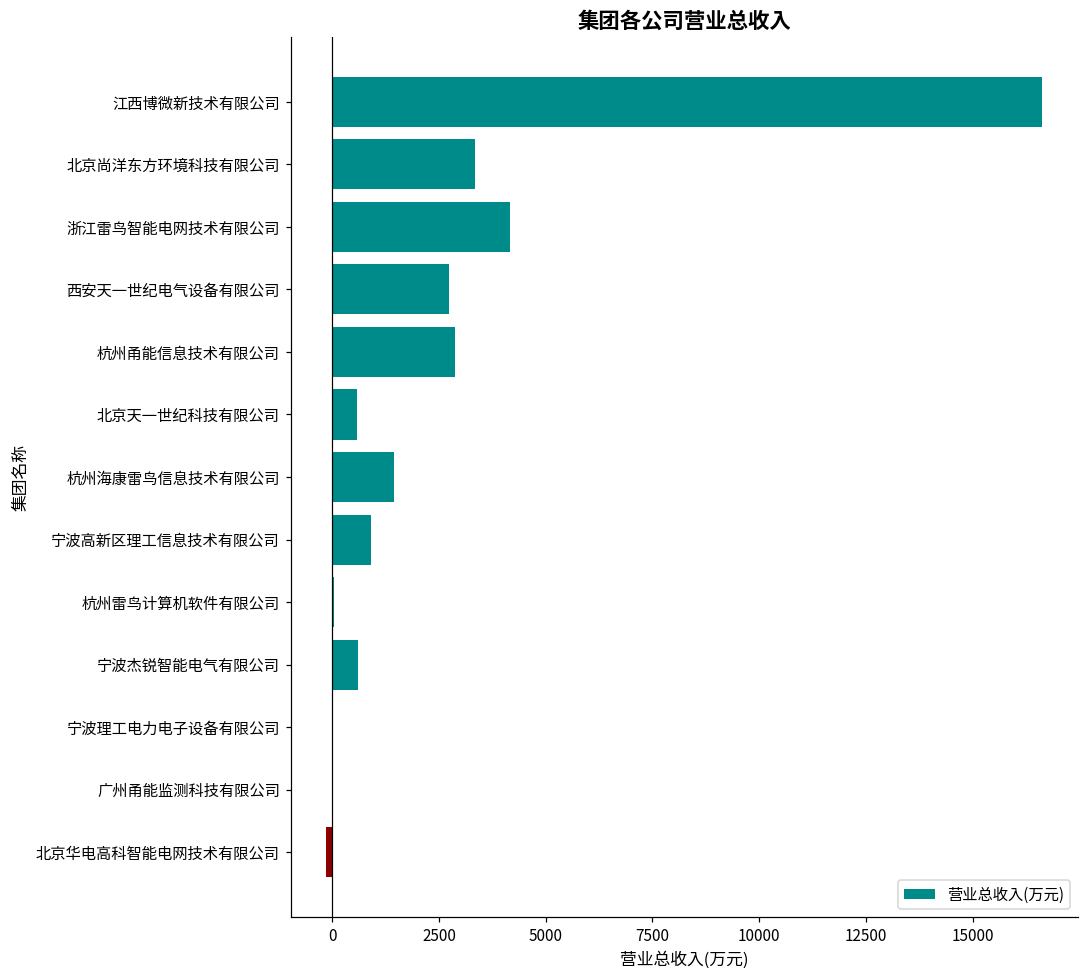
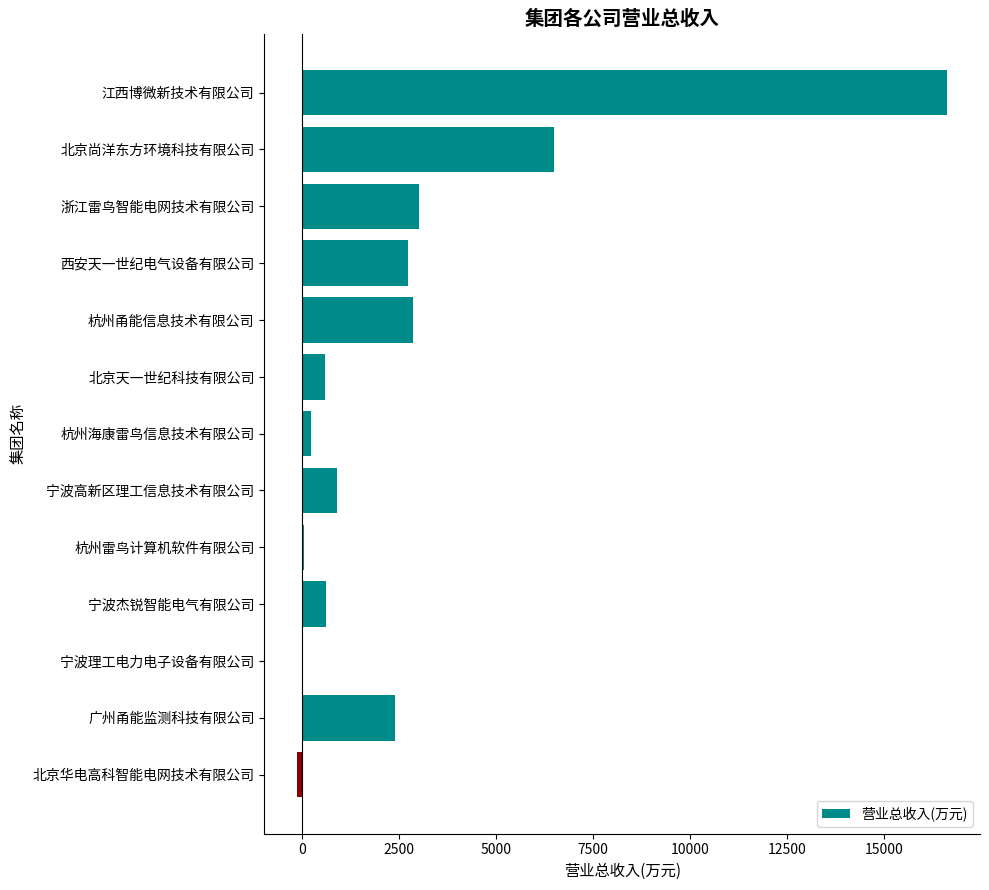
北京尚洋东方环境科技有限公司: 3300 -> 6500
浙江雷鸟智能电网技术有限公司: 4200 -> 3000
杭州海康雷鸟信息技术有限公司: 1500 -> 200
广州甬能监测科技有限公司: 0 -> 2400
